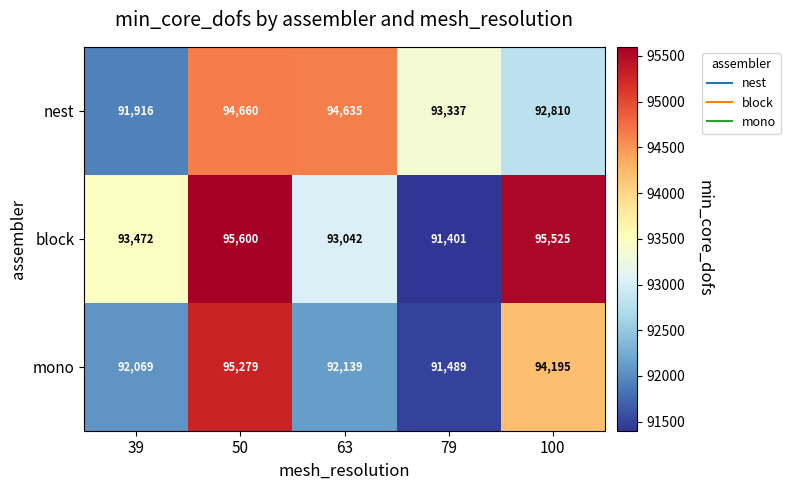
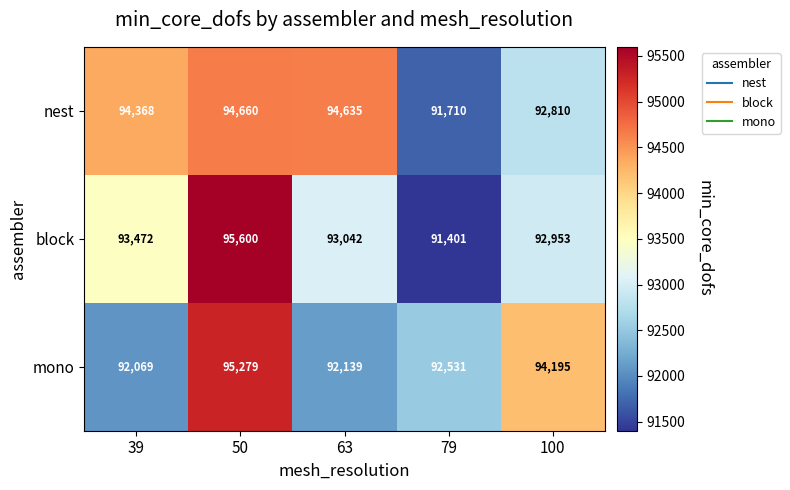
nest, 39: 91,916 -> 94,368
nest, 79: 93,337 -> 91,710
block, 100: 95,525 -> 92,953
mono, 79: 91,489 -> 92,531
